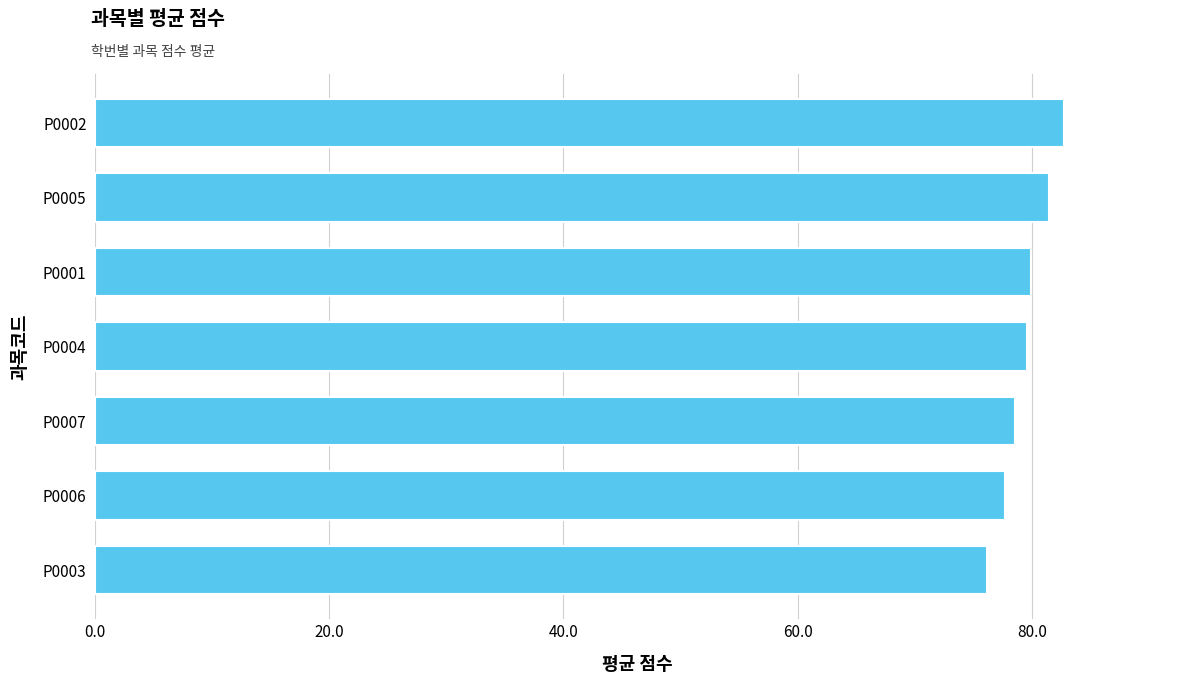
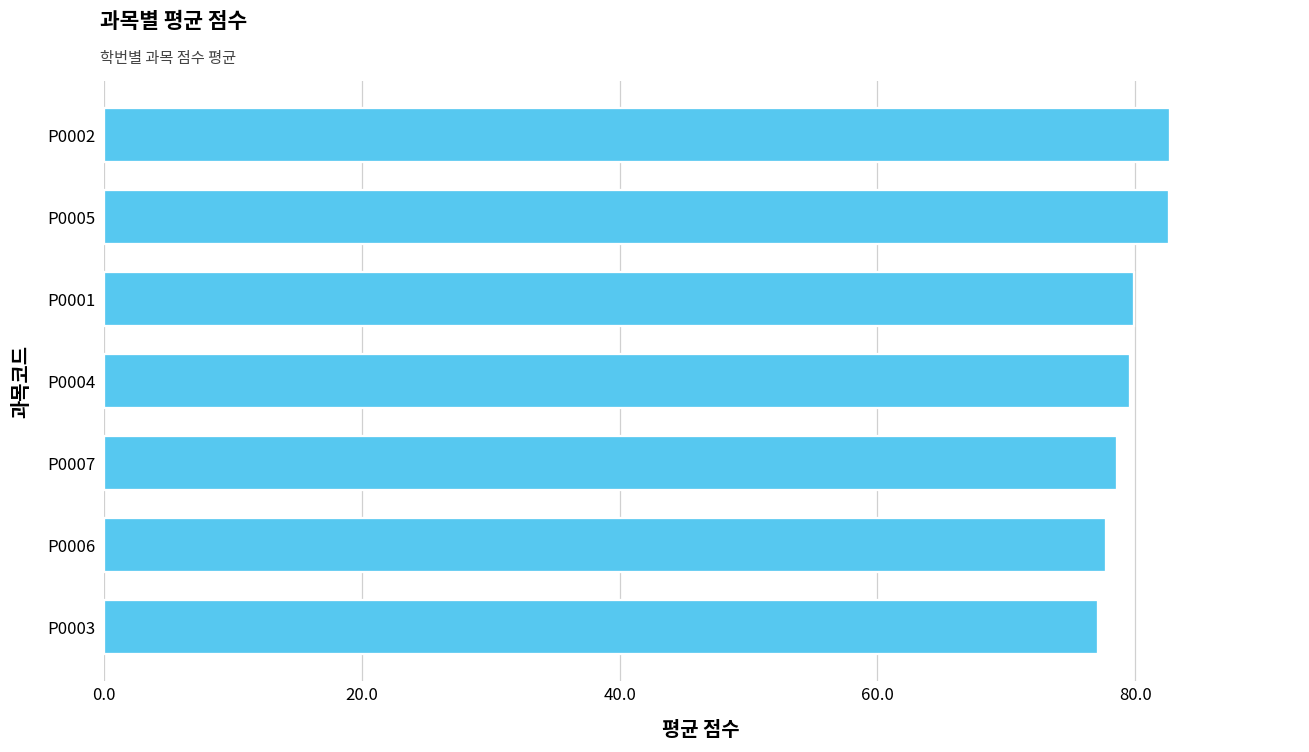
P0005: 81.4 -> 82.6
P0003: 76.1 -> 77.1
